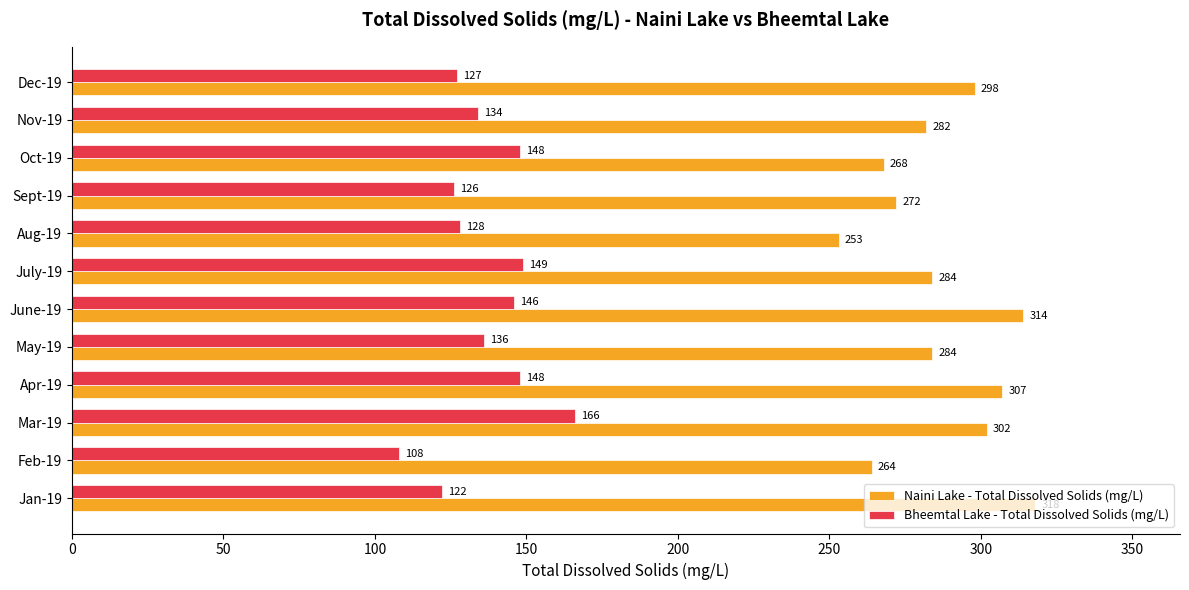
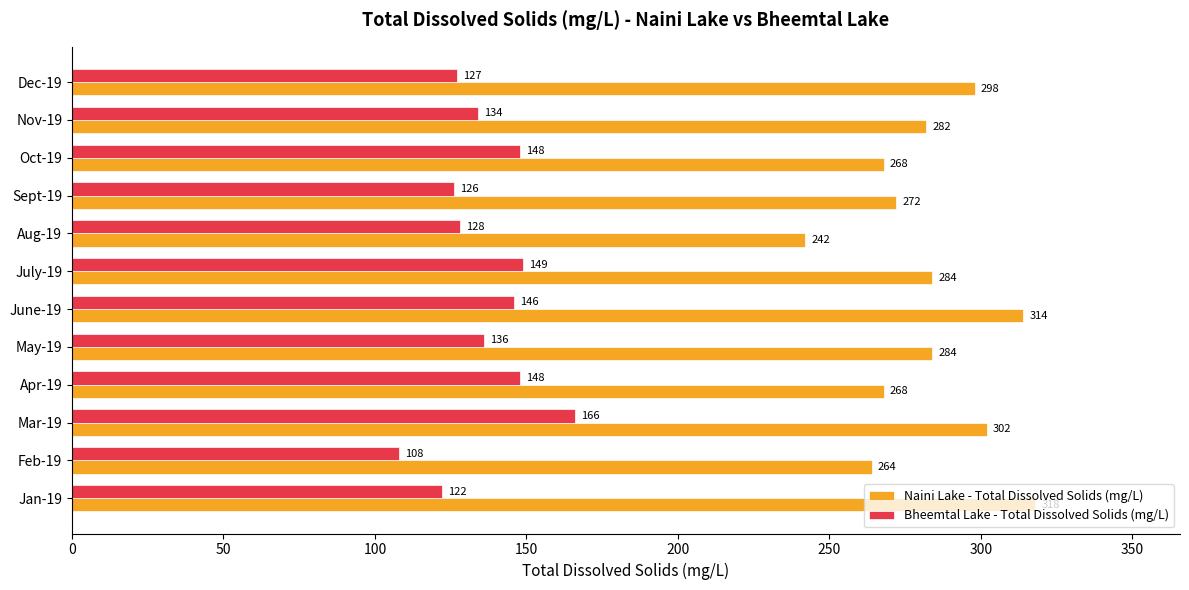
Naini Lake - Total Dissolved Solids (mg/L), Aug-19: 253 -> 242
Naini Lake - Total Dissolved Solids (mg/L), Apr-19: 307 -> 268
